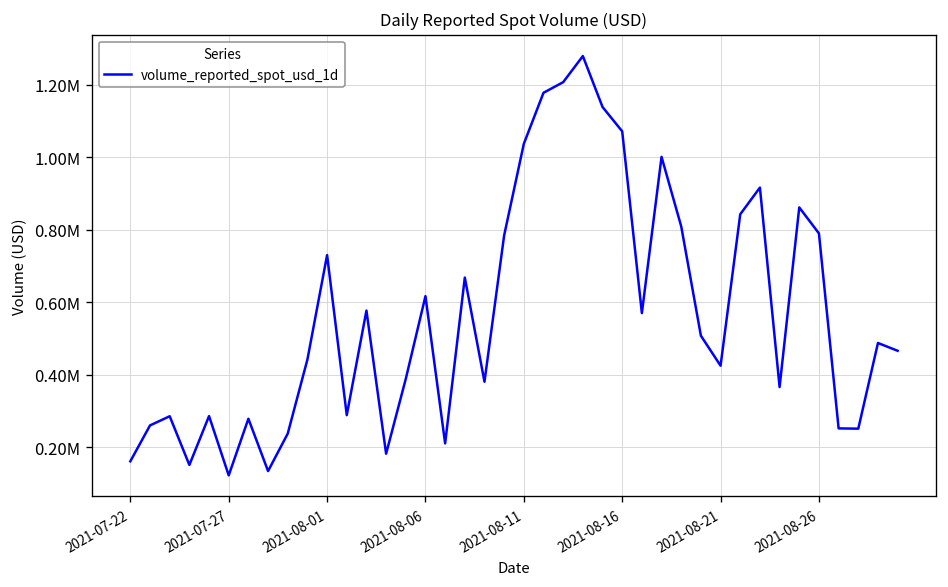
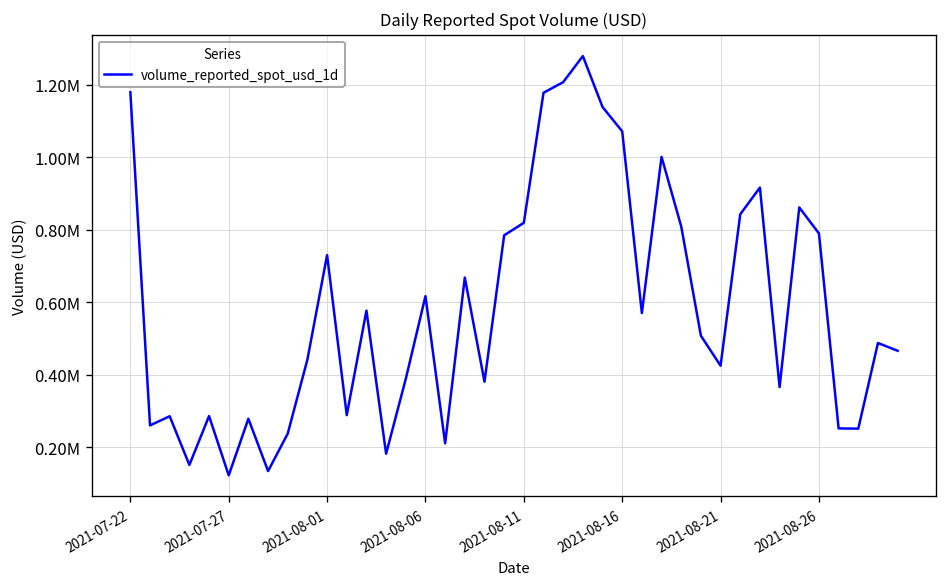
2021-07-22: 160000 -> 1180000
2021-08-11: 1040000 -> 820000
